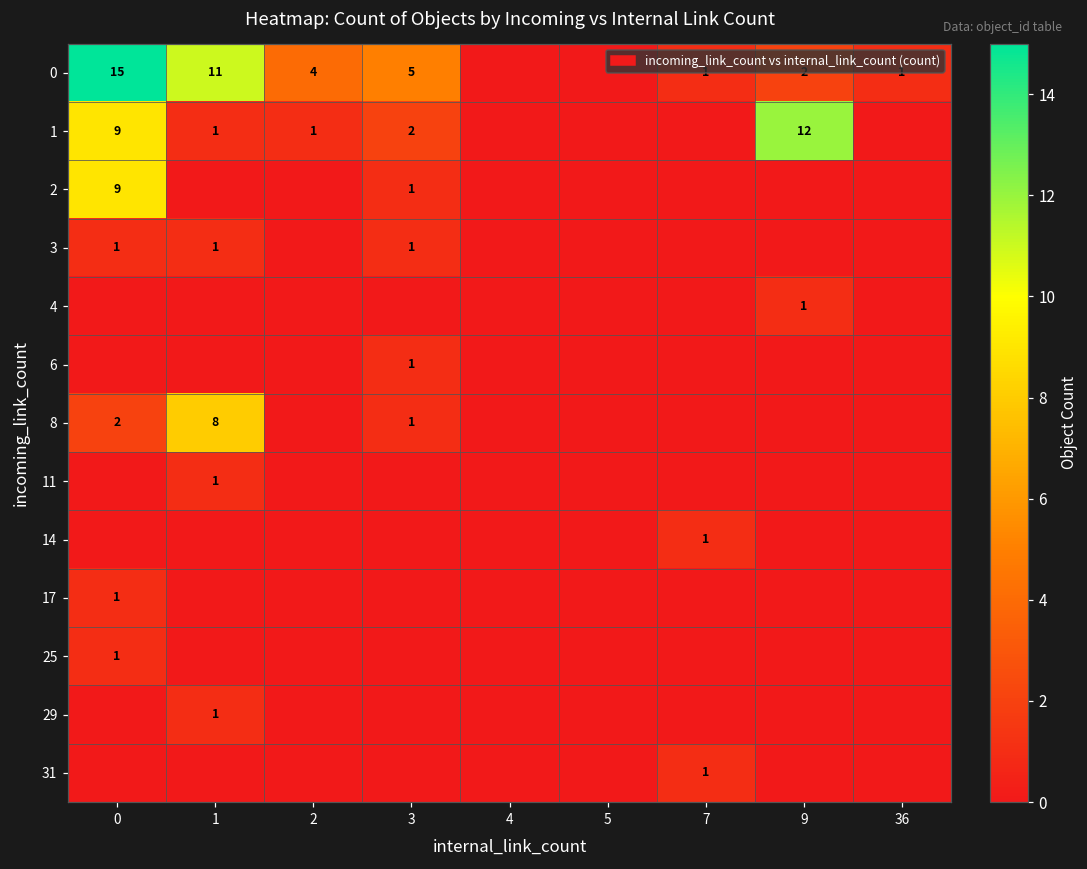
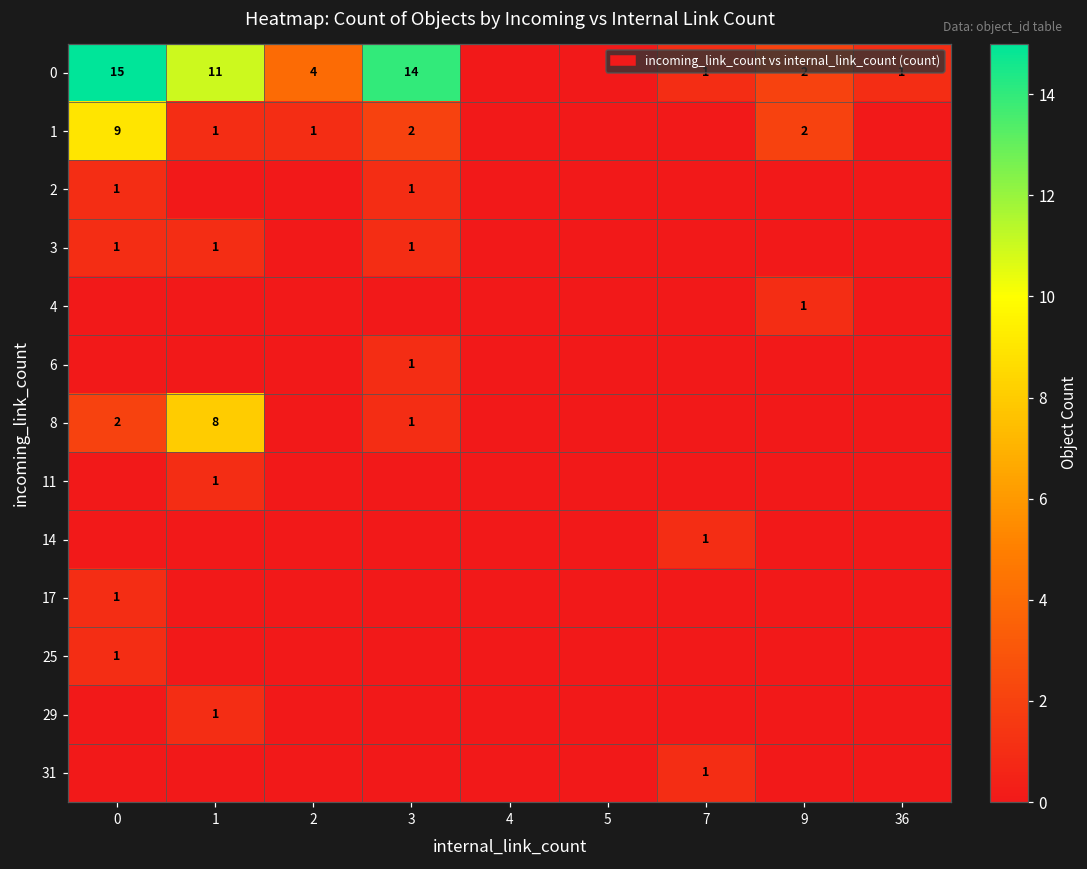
0, 3: 5 -> 14
1, 9: 12 -> 2
2, 0: 9 -> 1
